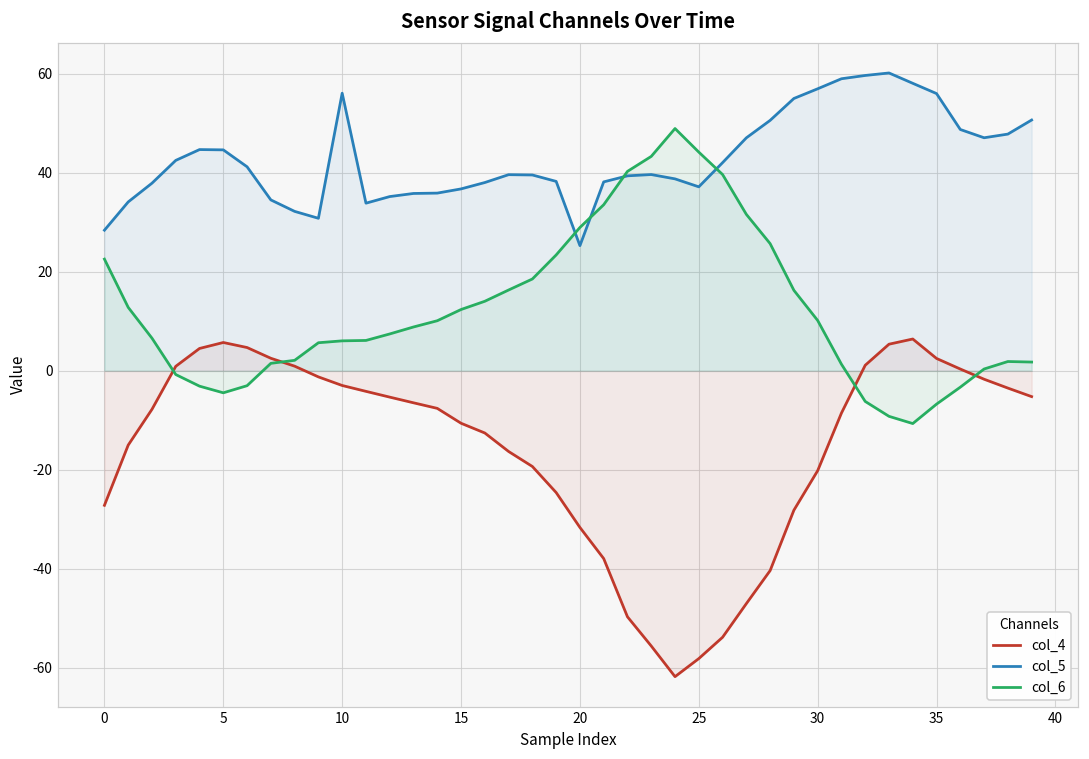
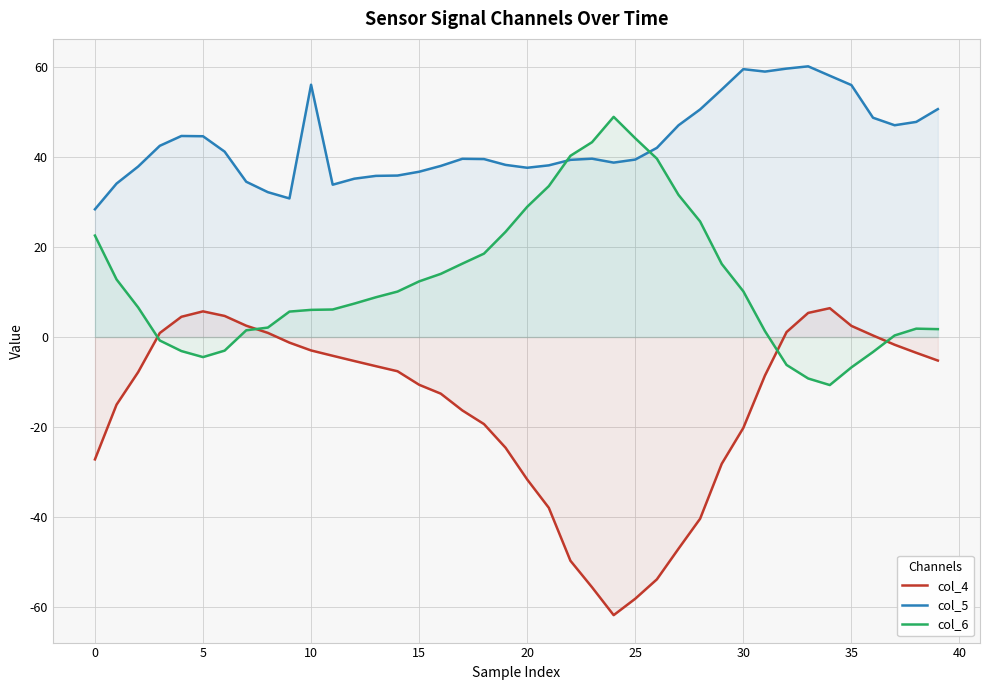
col_5, 20: 25 -> 38
col_5, 25: 37 -> 39
col_5, 30: 57 -> 60
